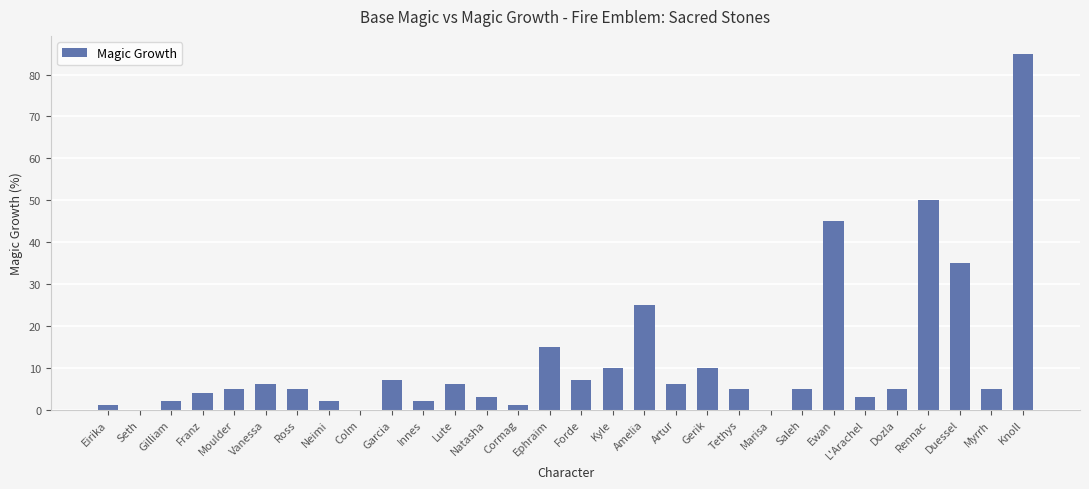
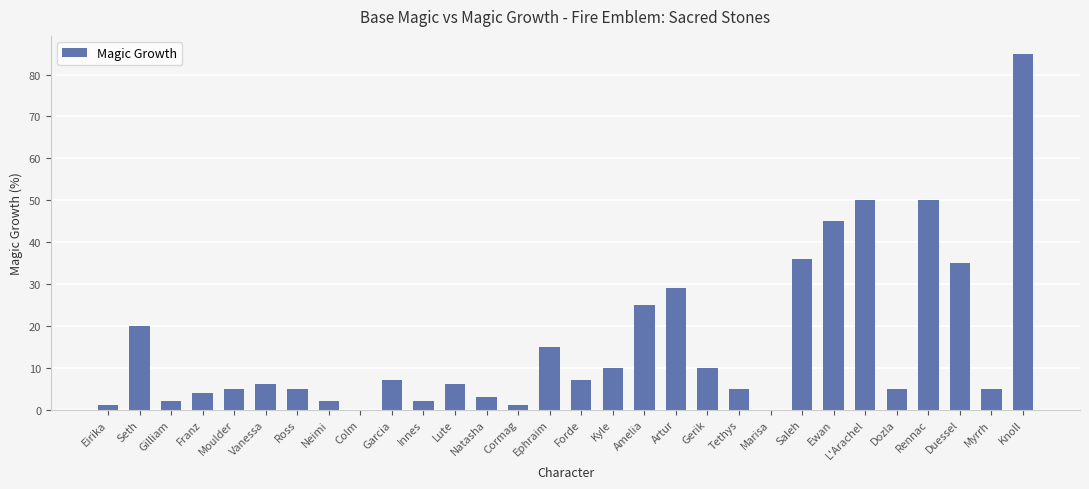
Seth: 0 -> 20
Artur: 6 -> 29
Saleh: 5 -> 36
L'Arachel: 3 -> 50
